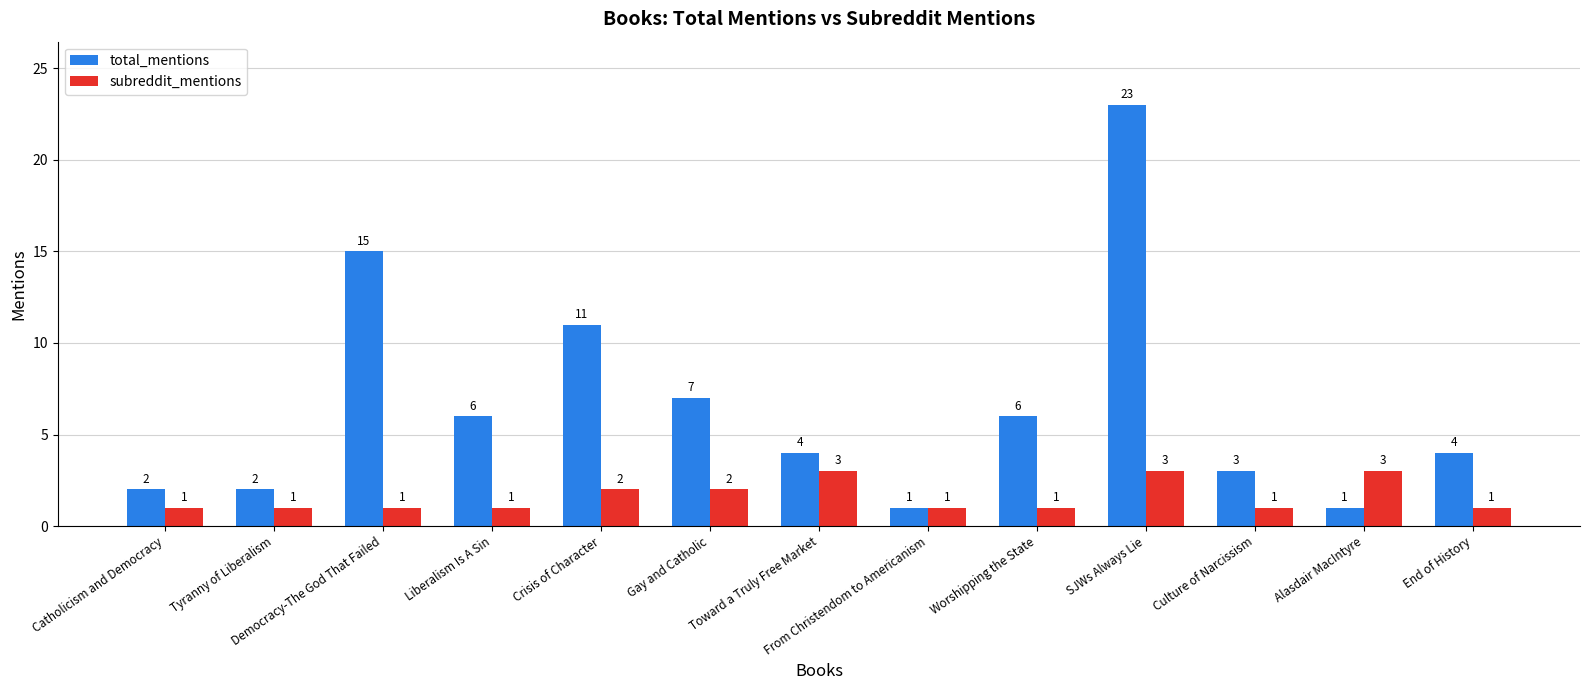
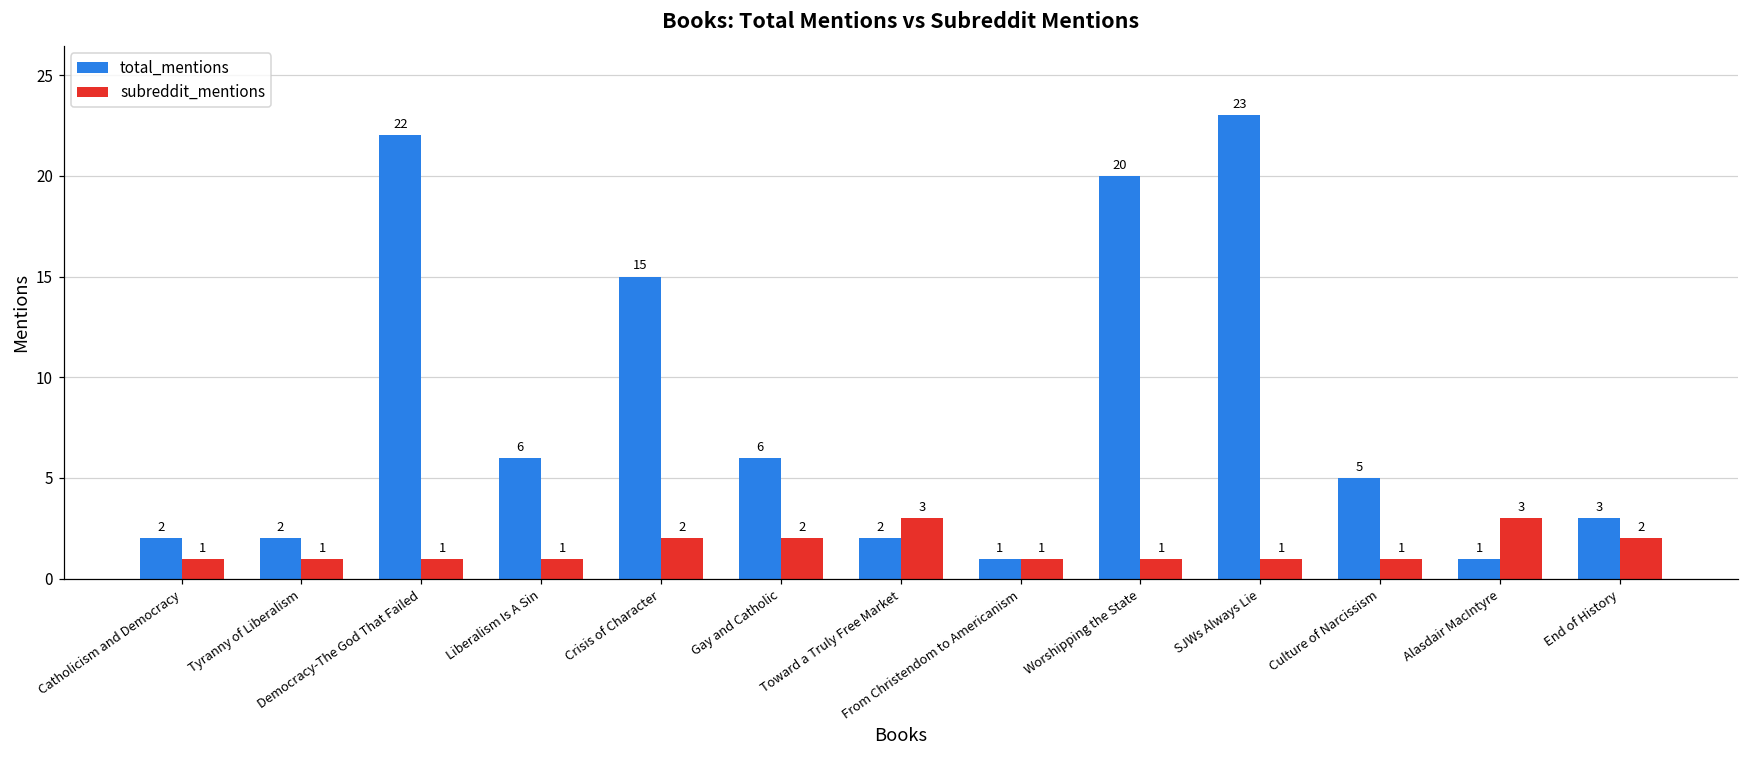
total_mentions, Democracy-The God That Failed: 15 -> 22
total_mentions, Crisis of Character: 11 -> 15
total_mentions, Gay and Catholic: 7 -> 6
total_mentions, Toward a Truly Free Market: 4 -> 2
total_mentions, Worshipping the State: 6 -> 20
subreddit_mentions, SJWs Always Lie: 3 -> 1
total_mentions, Culture of Narcissism: 3 -> 5
total_mentions, End of History: 4 -> 3
subreddit_mentions, End of History: 1 -> 2
